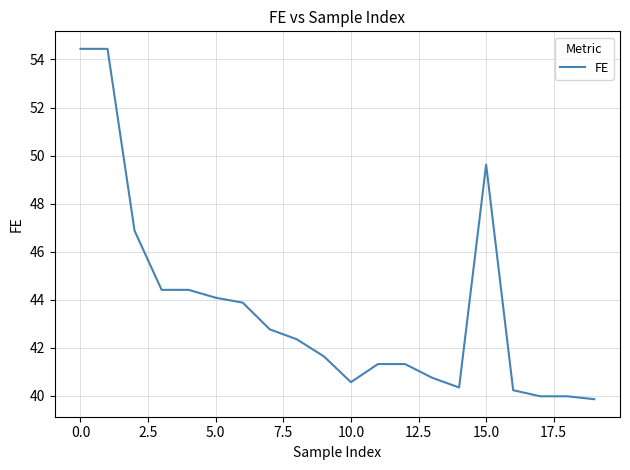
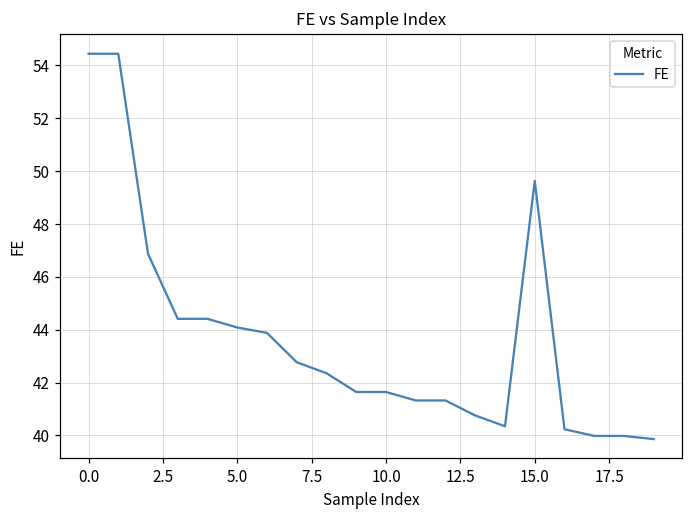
10.0: 40.6 -> 41.6
